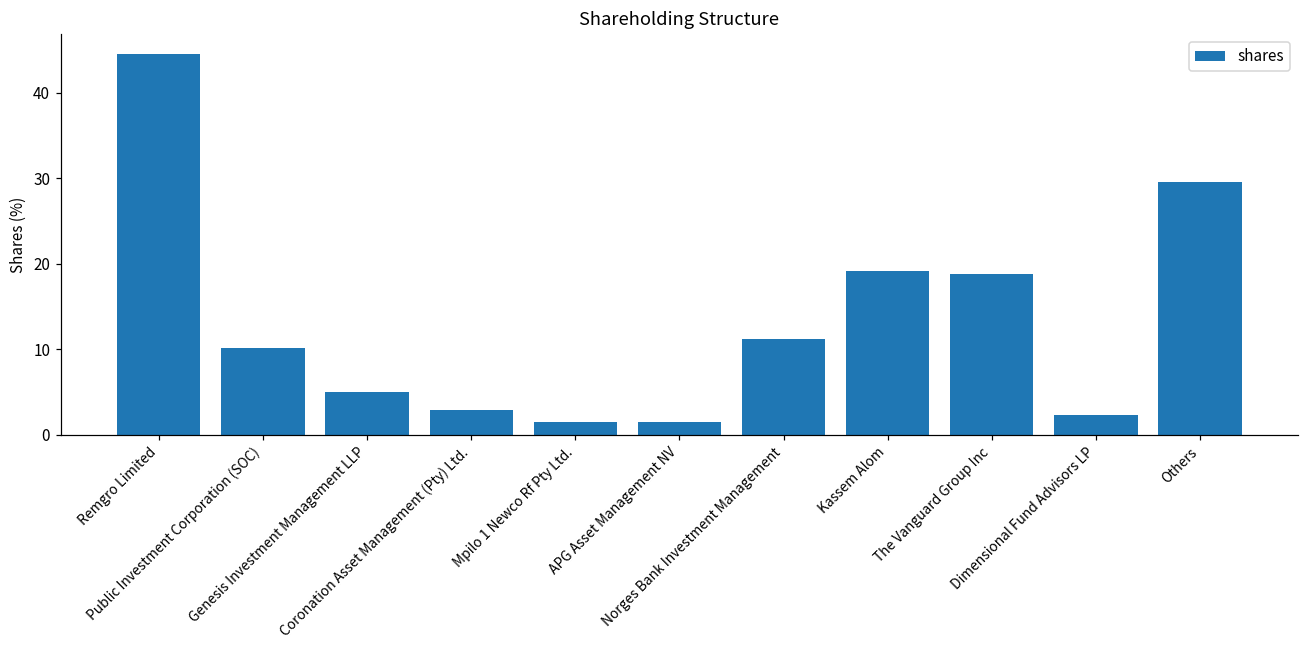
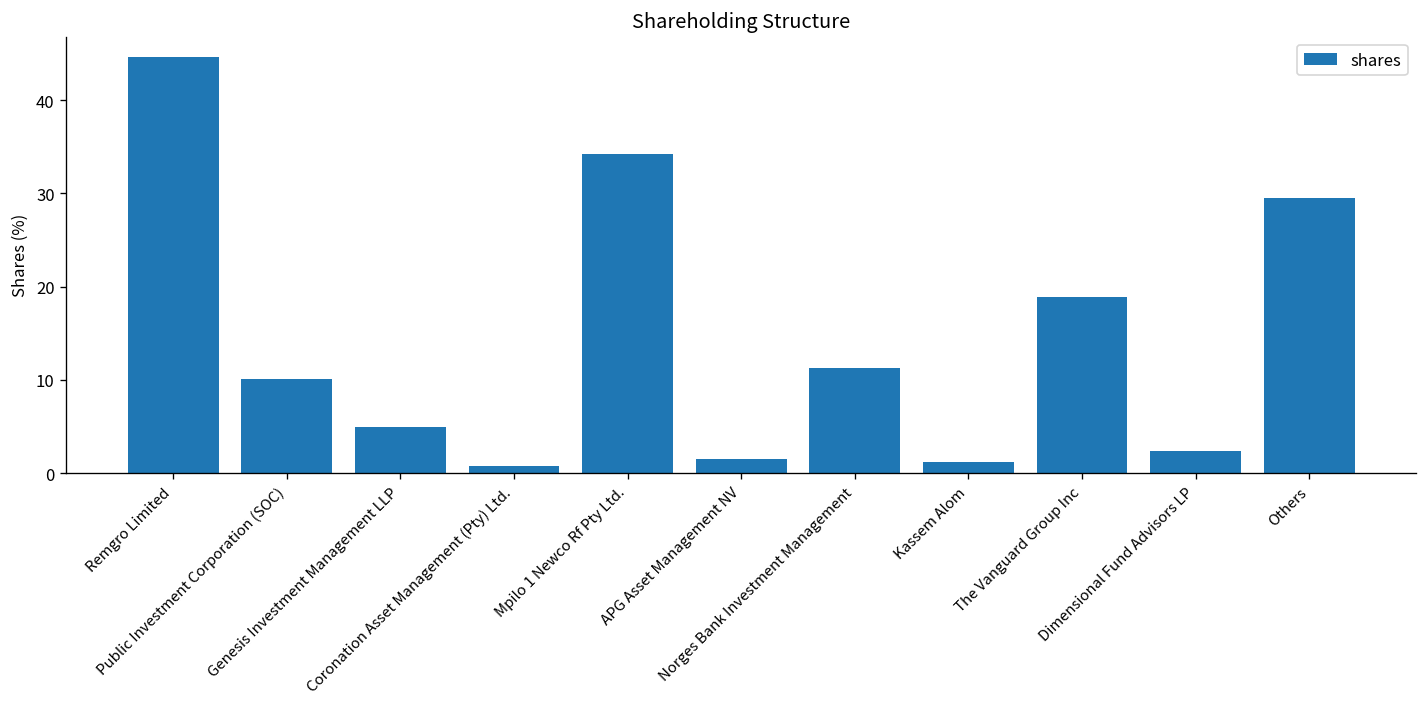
Coronation Asset Management (Pty) Ltd.: 3 -> 1
Mpilo 1 Newco Rf Pty Ltd.: 1 -> 34
Kassem Alom: 19 -> 1
